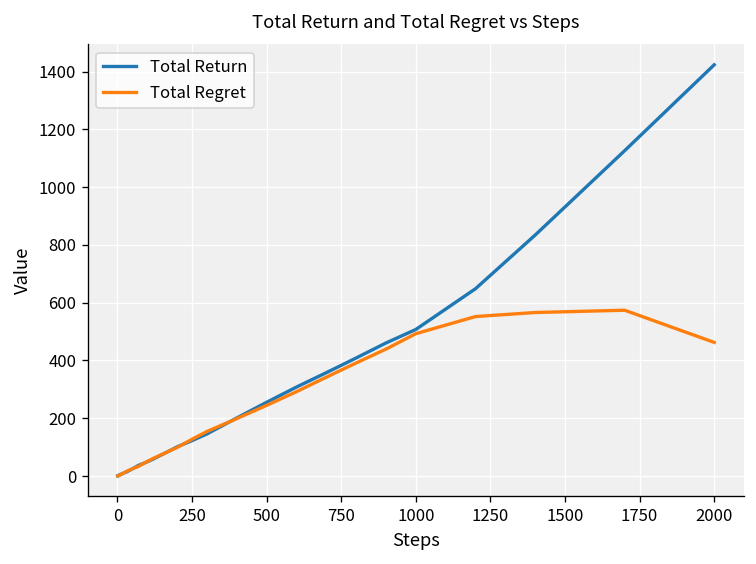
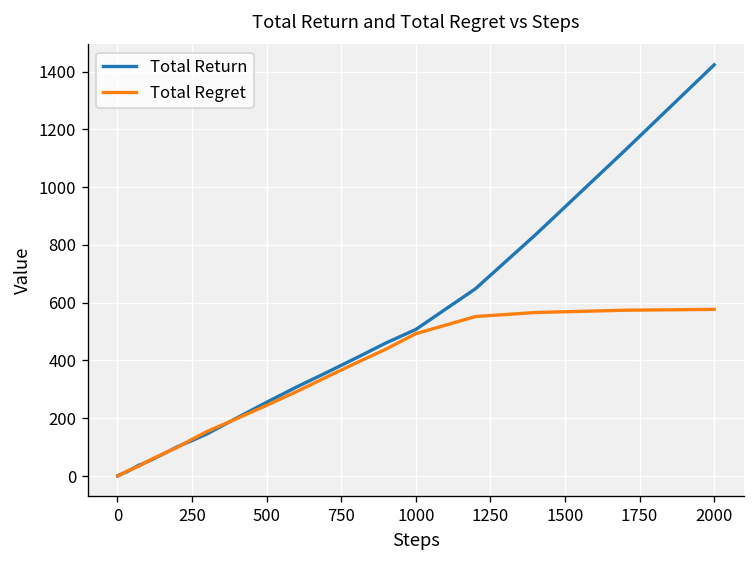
Total Regret, 2000: 460 -> 580
